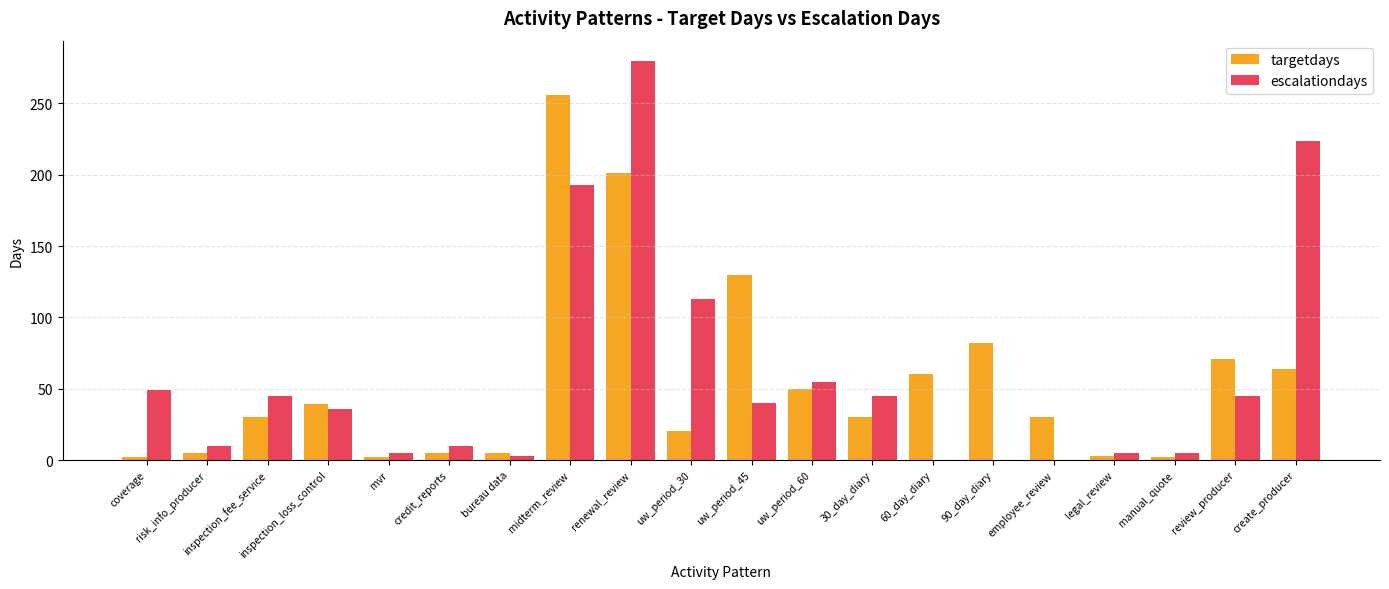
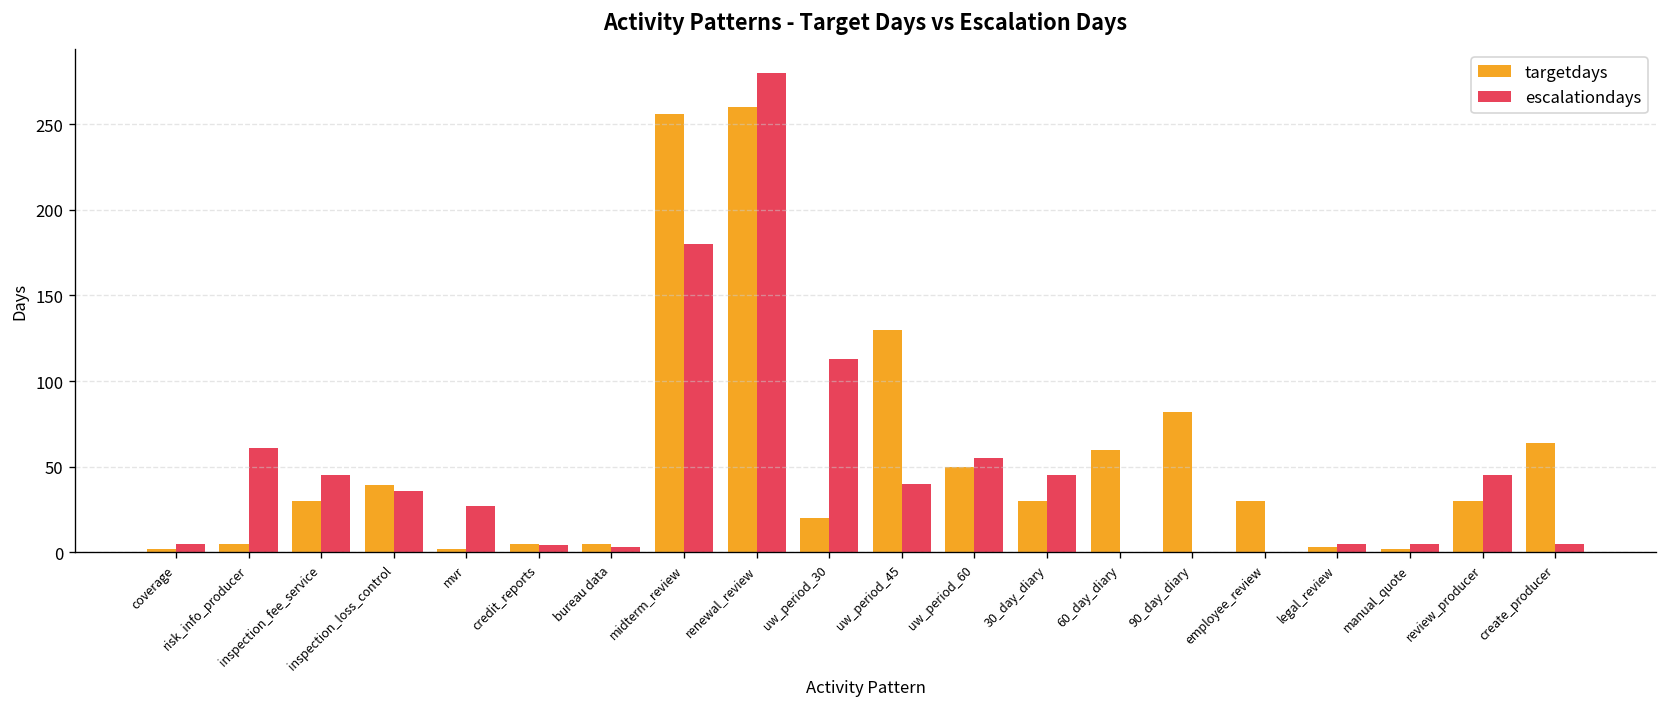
escalationdays, coverage: 49 -> 5
escalationdays, risk_info_producer: 10 -> 61
escalationdays, mvr: 5 -> 27
escalationdays, credit_reports: 10 -> 4
escalationdays, midterm_review: 193 -> 180
targetdays, renewal_review: 201 -> 260
targetdays, review_producer: 71 -> 30
escalationdays, create_producer: 224 -> 5
